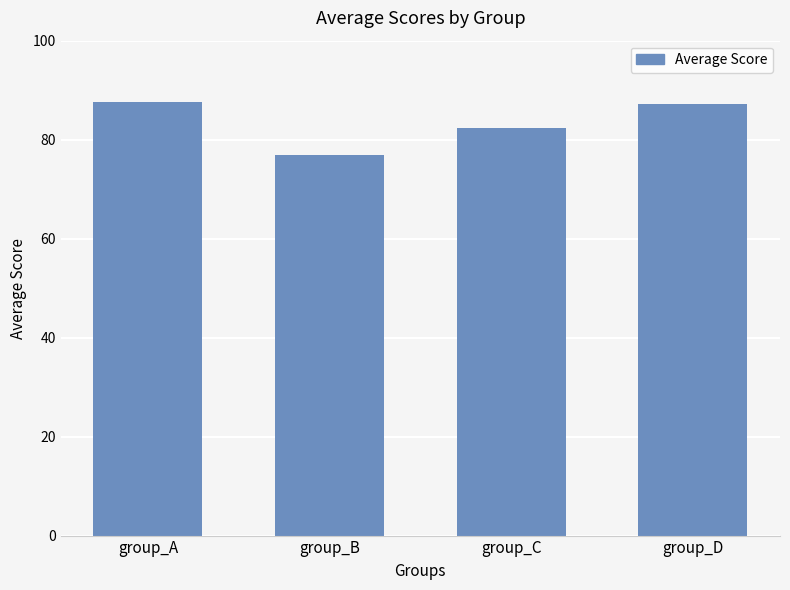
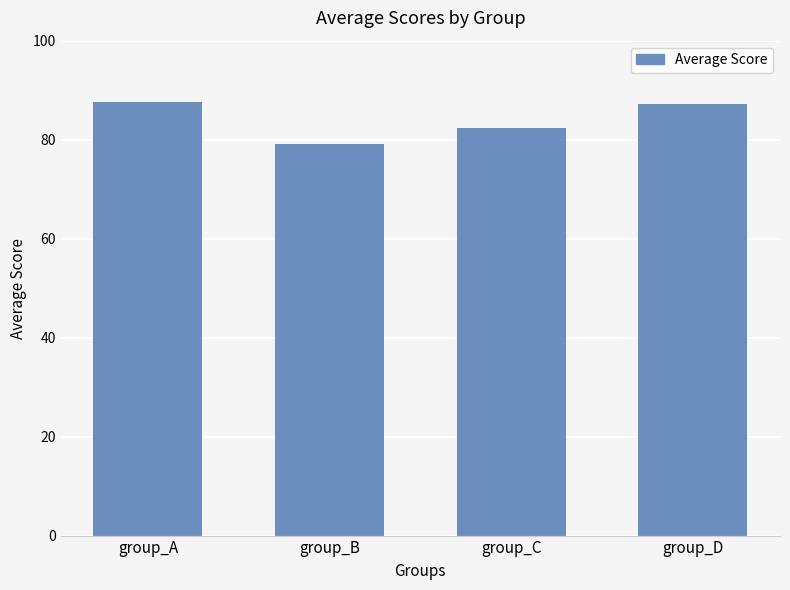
group_B: 77 -> 79
